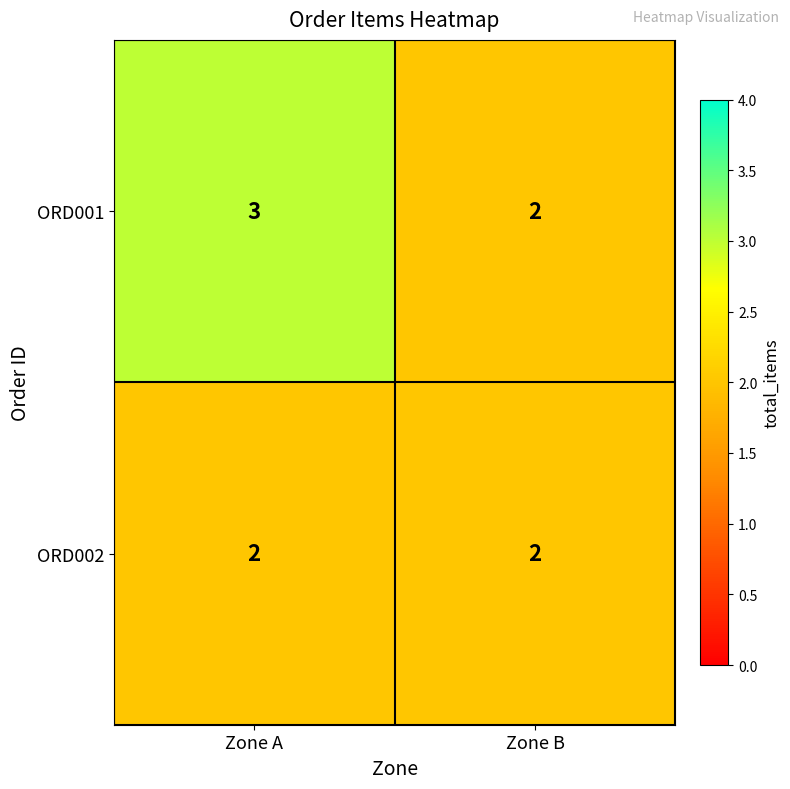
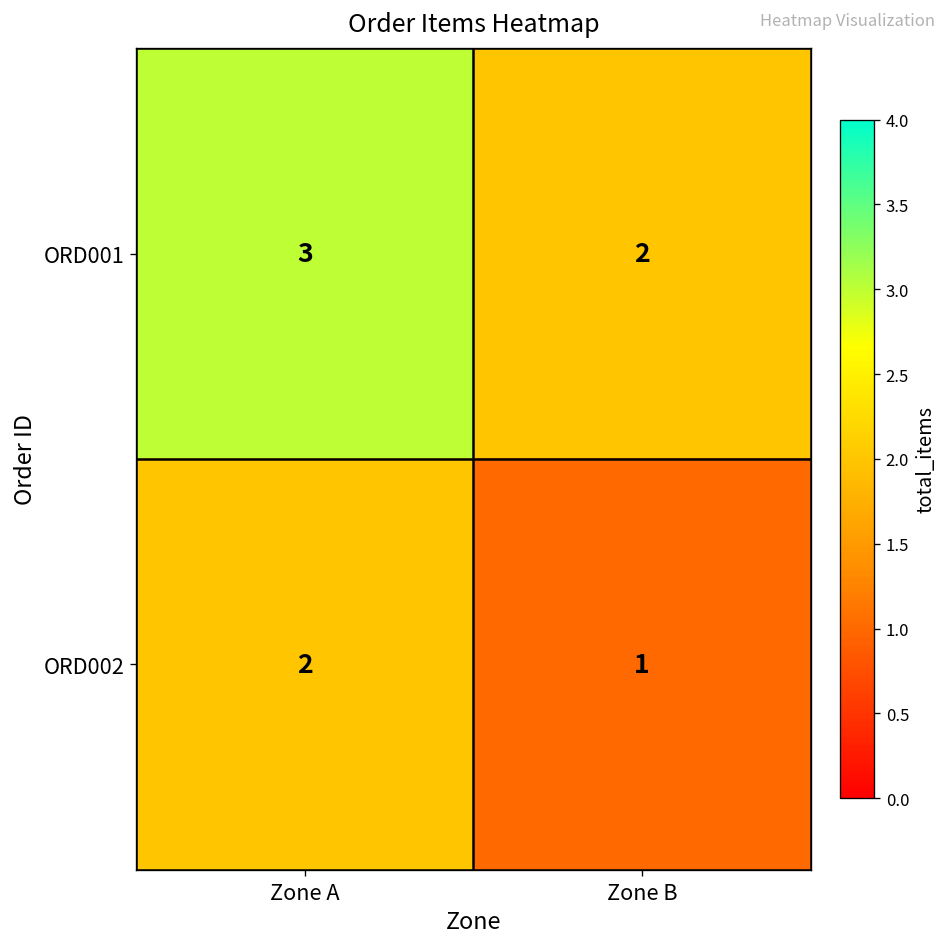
ORD002, Zone B: 2 -> 1
